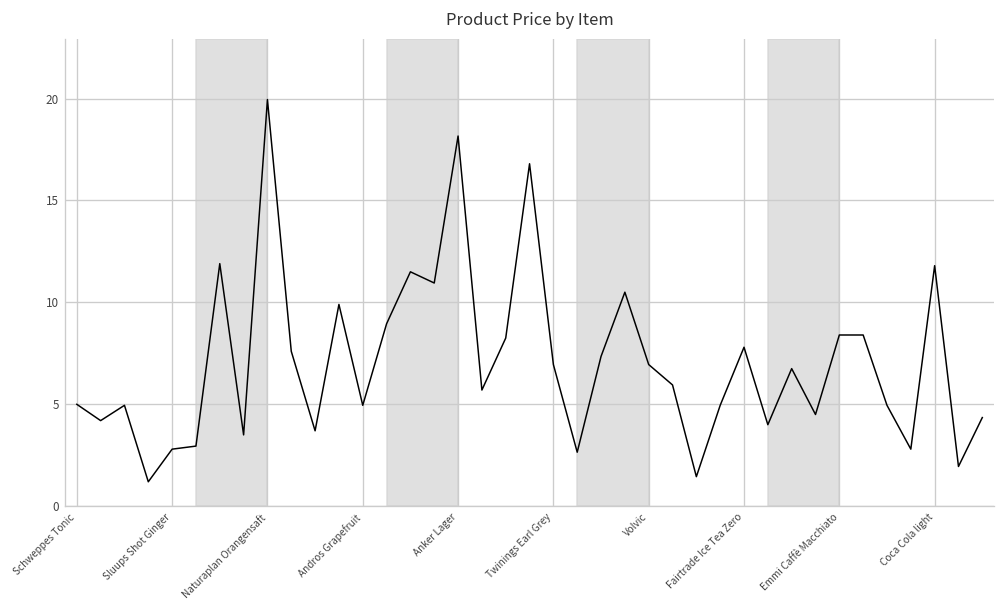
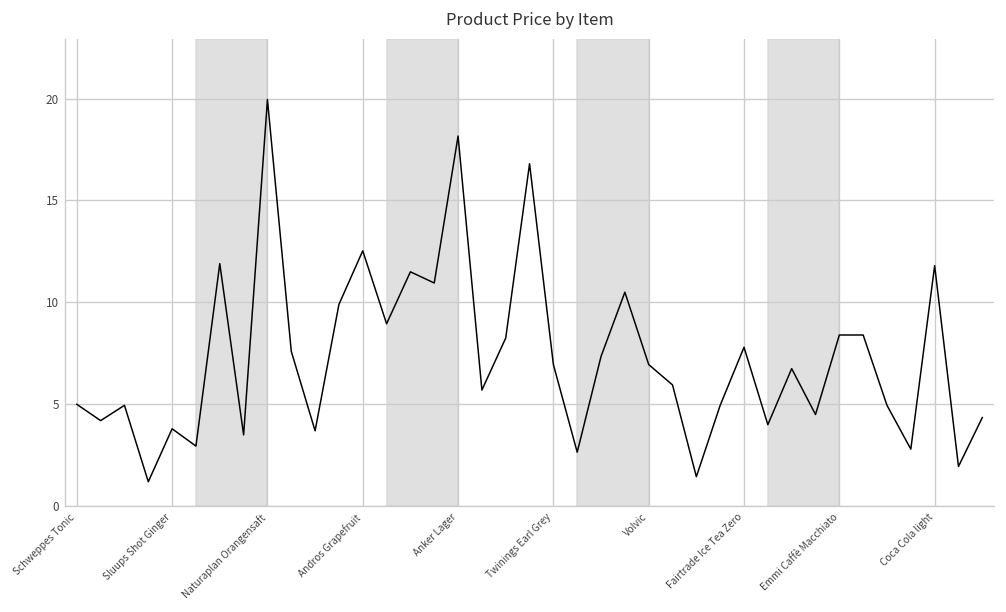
Sluups Shot Ginger: 2.8 -> 3.8
Andros Grapefruit: 5.0 -> 12.5
